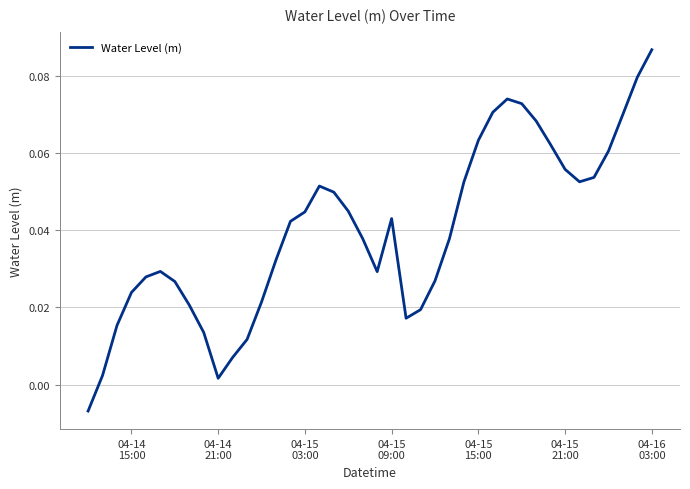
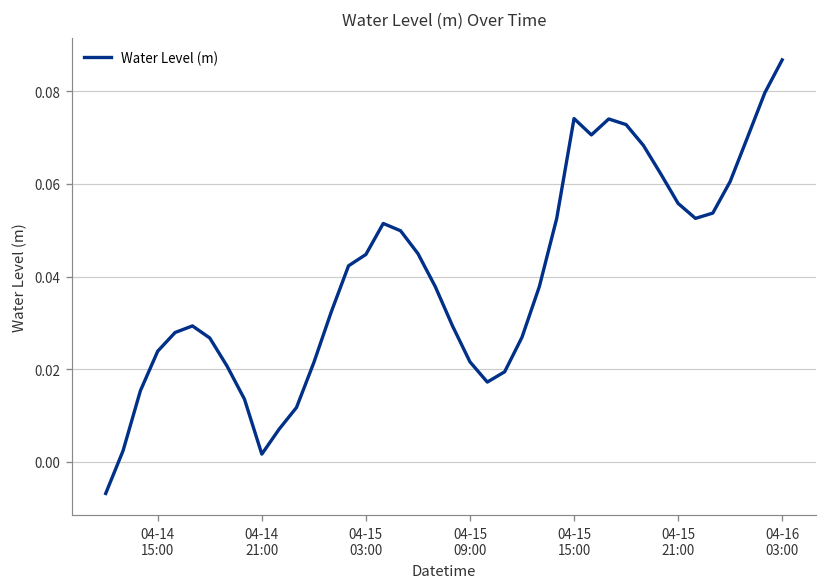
04-15 09:00: 0.043 -> 0.022
04-15 15:00: 0.063 -> 0.074
